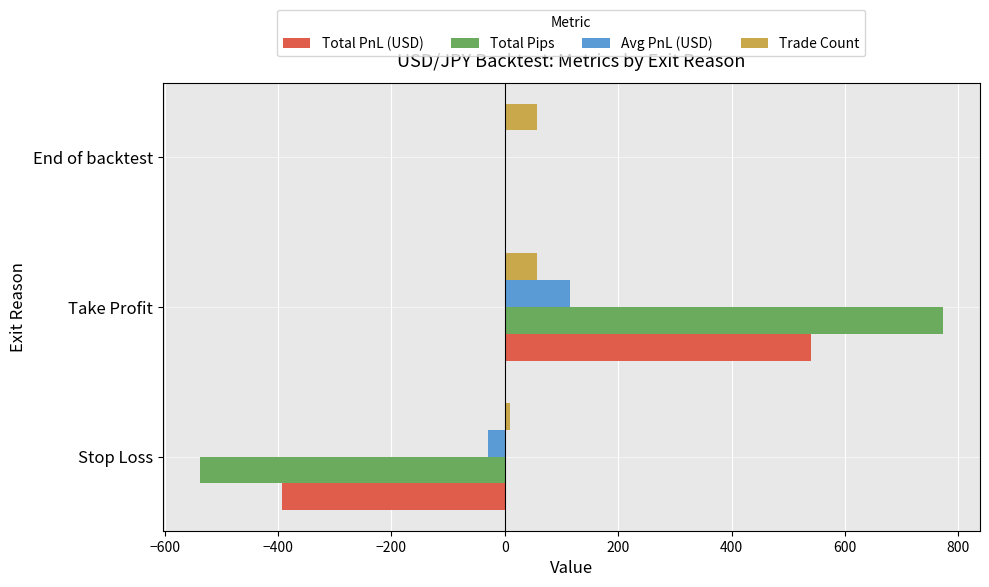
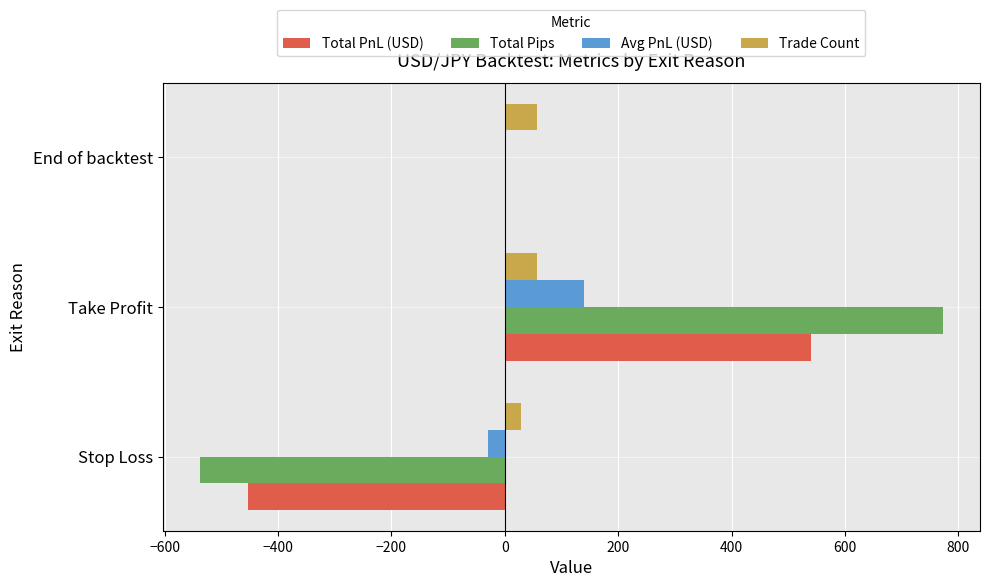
Avg PnL (USD), Take Profit: 110 -> 140
Trade Count, Stop Loss: 10 -> 30
Total PnL (USD), Stop Loss: -390 -> -450
